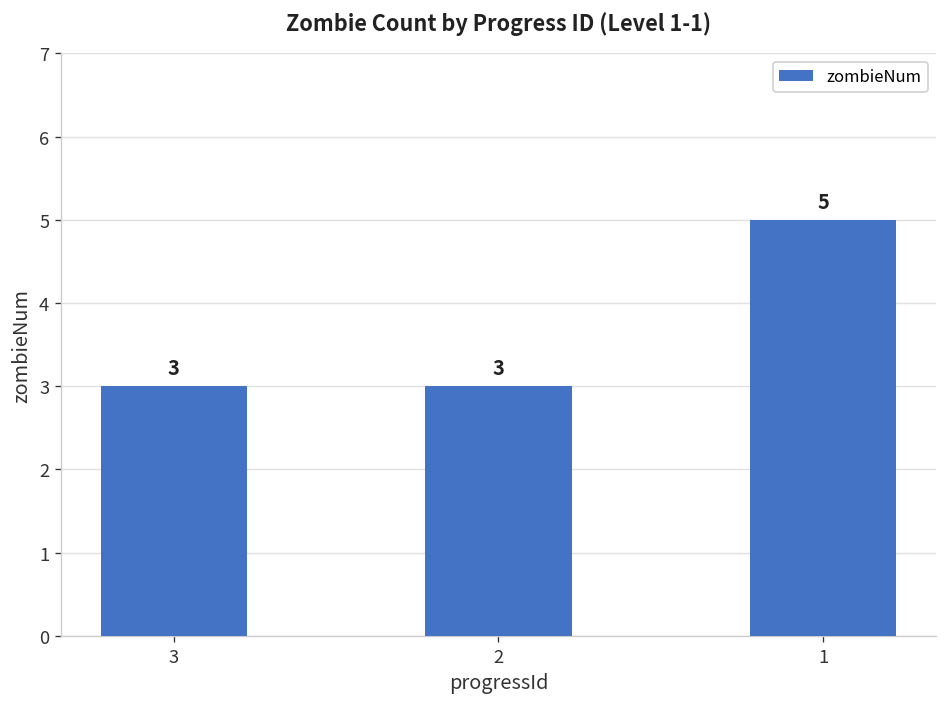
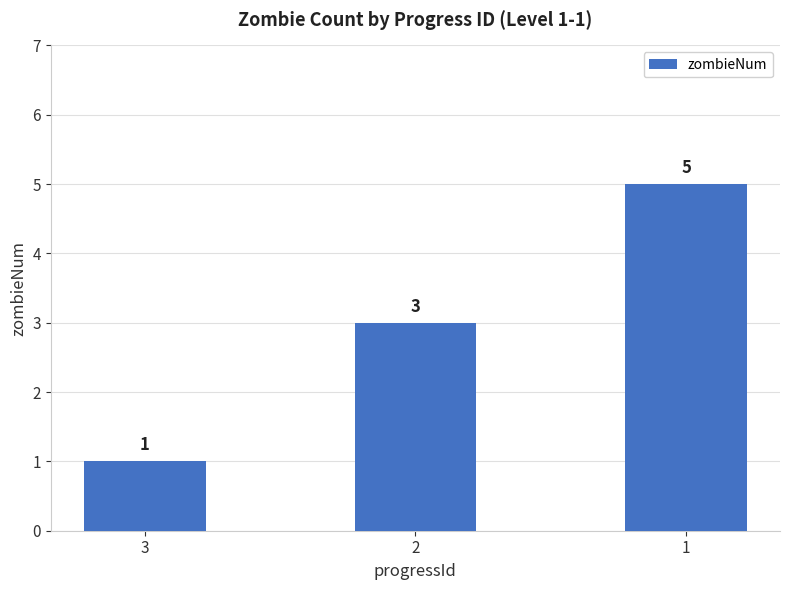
3: 3 -> 1
